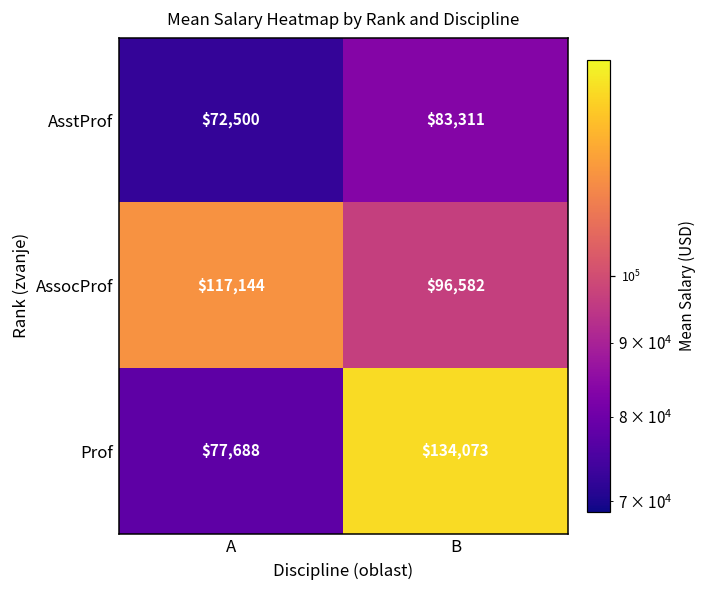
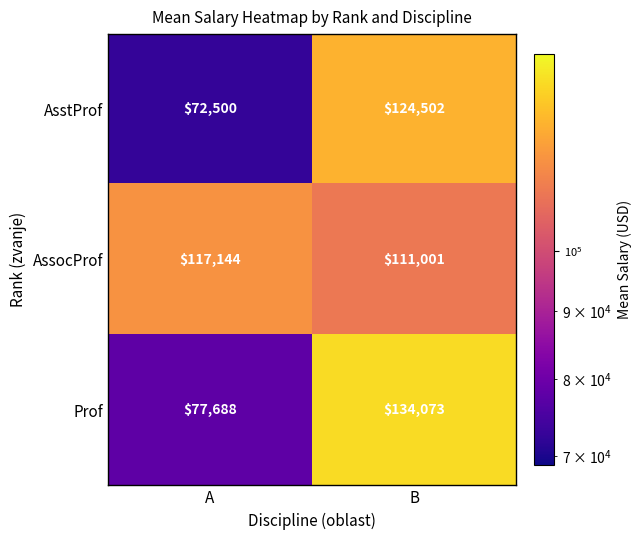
AsstProf, B: $83,311 -> $124,502
AssocProf, B: $96,582 -> $111,001
